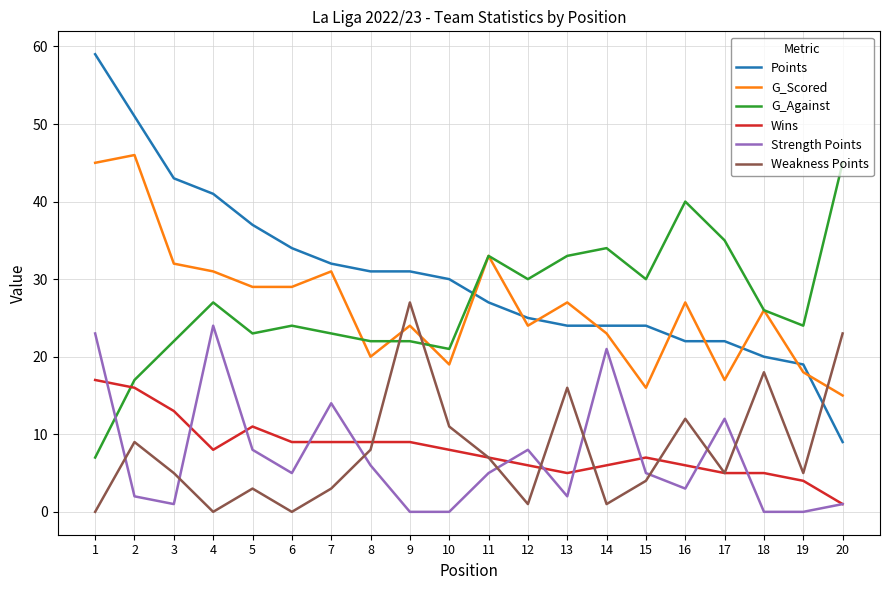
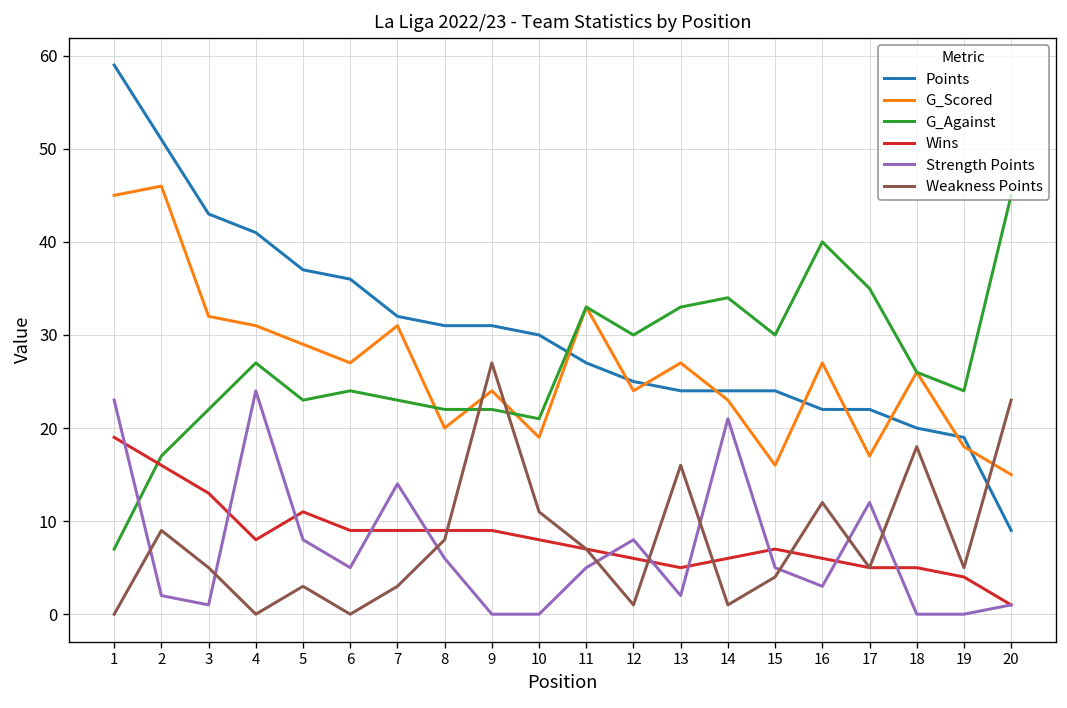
Wins, 1: 17 -> 19
Points, 6: 34 -> 36
G_Scored, 6: 29 -> 27
